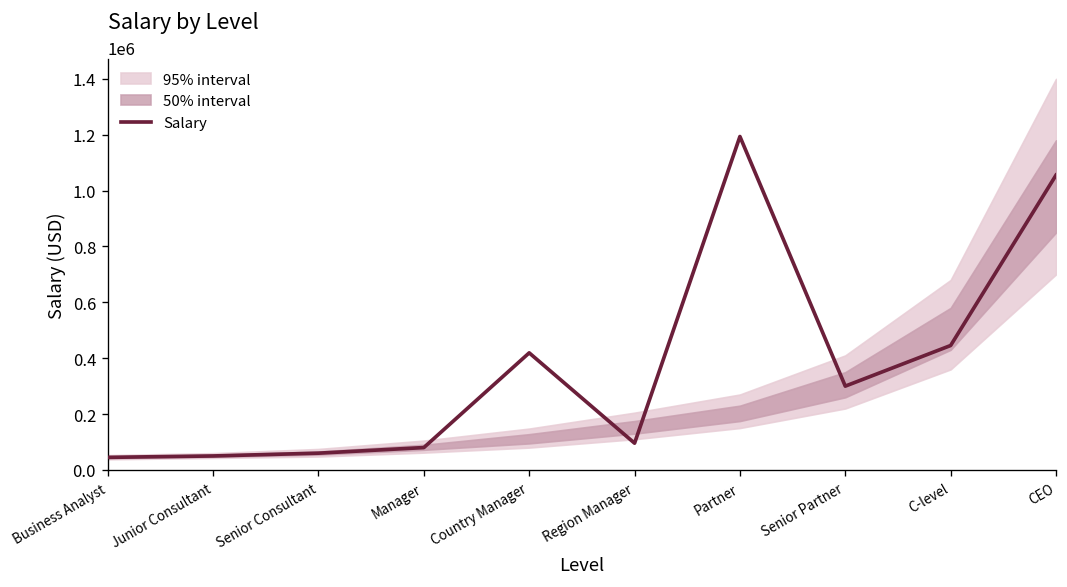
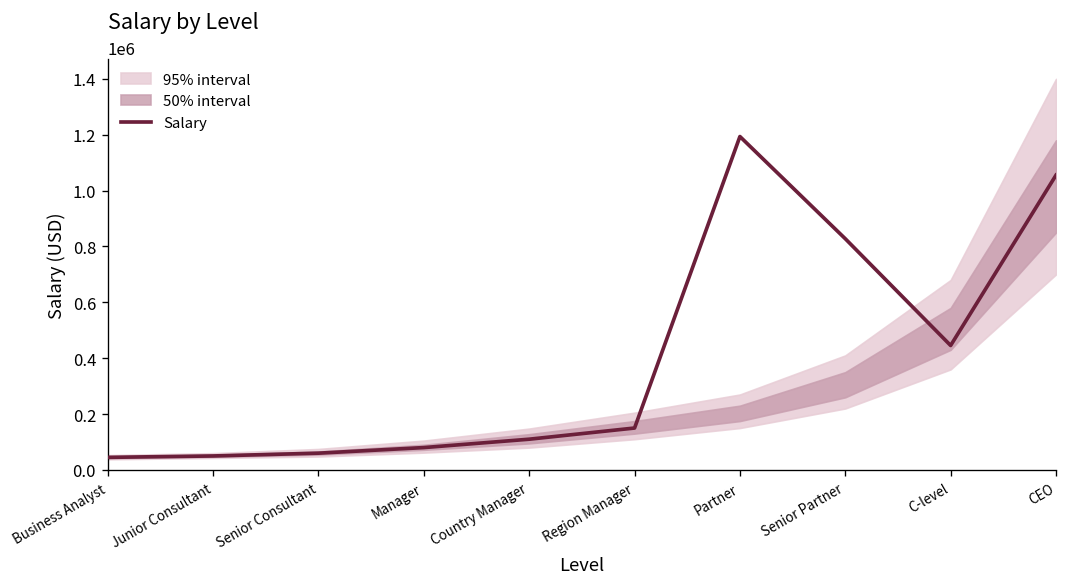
Salary, Country Manager: 420000 -> 110000
Salary, Region Manager: 100000 -> 150000
Salary, Senior Partner: 300000 -> 830000
